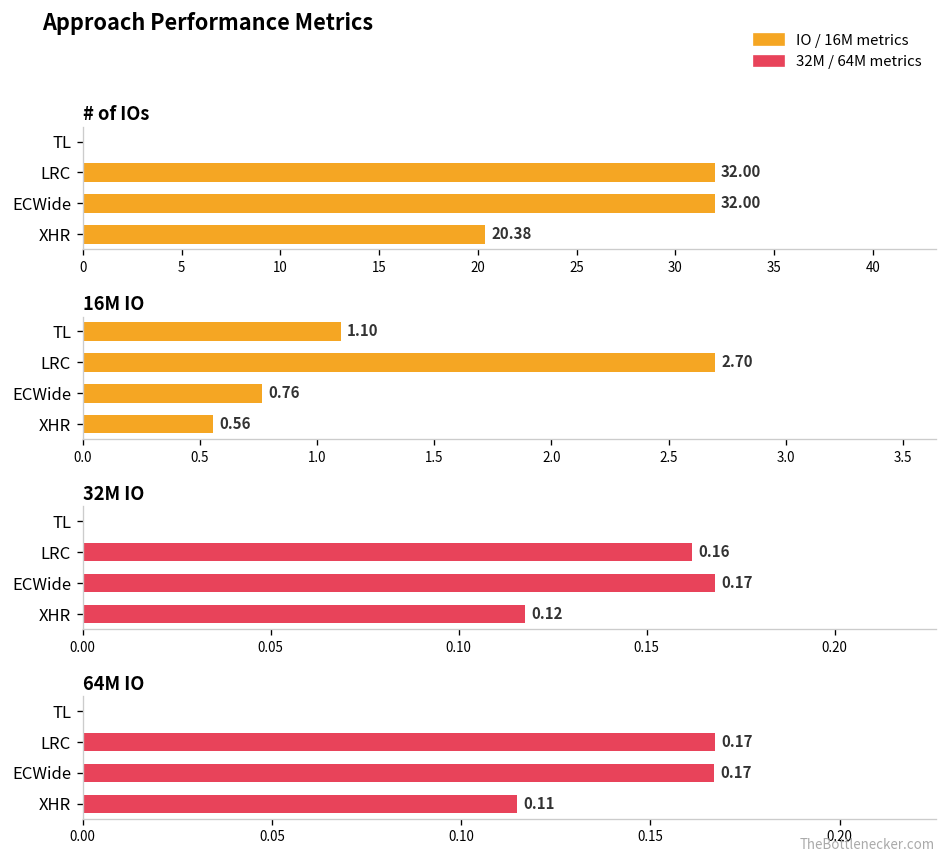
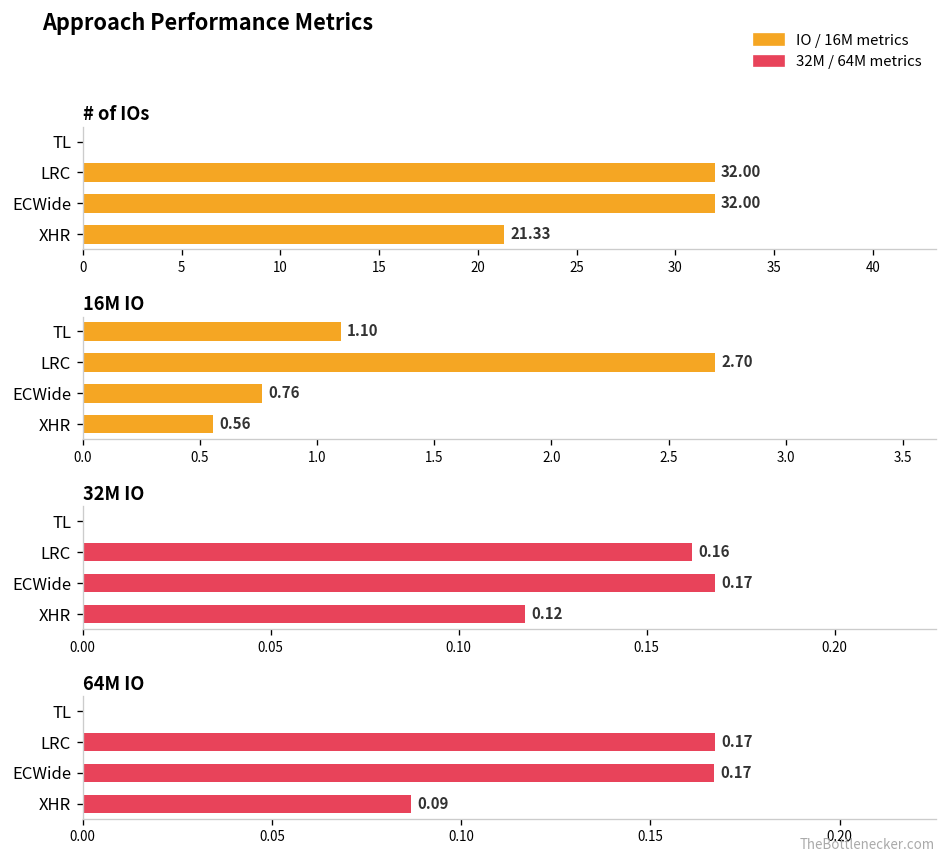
# of IOs, XHR: 20.38 -> 21.33
64M IO, XHR: 0.11 -> 0.09
